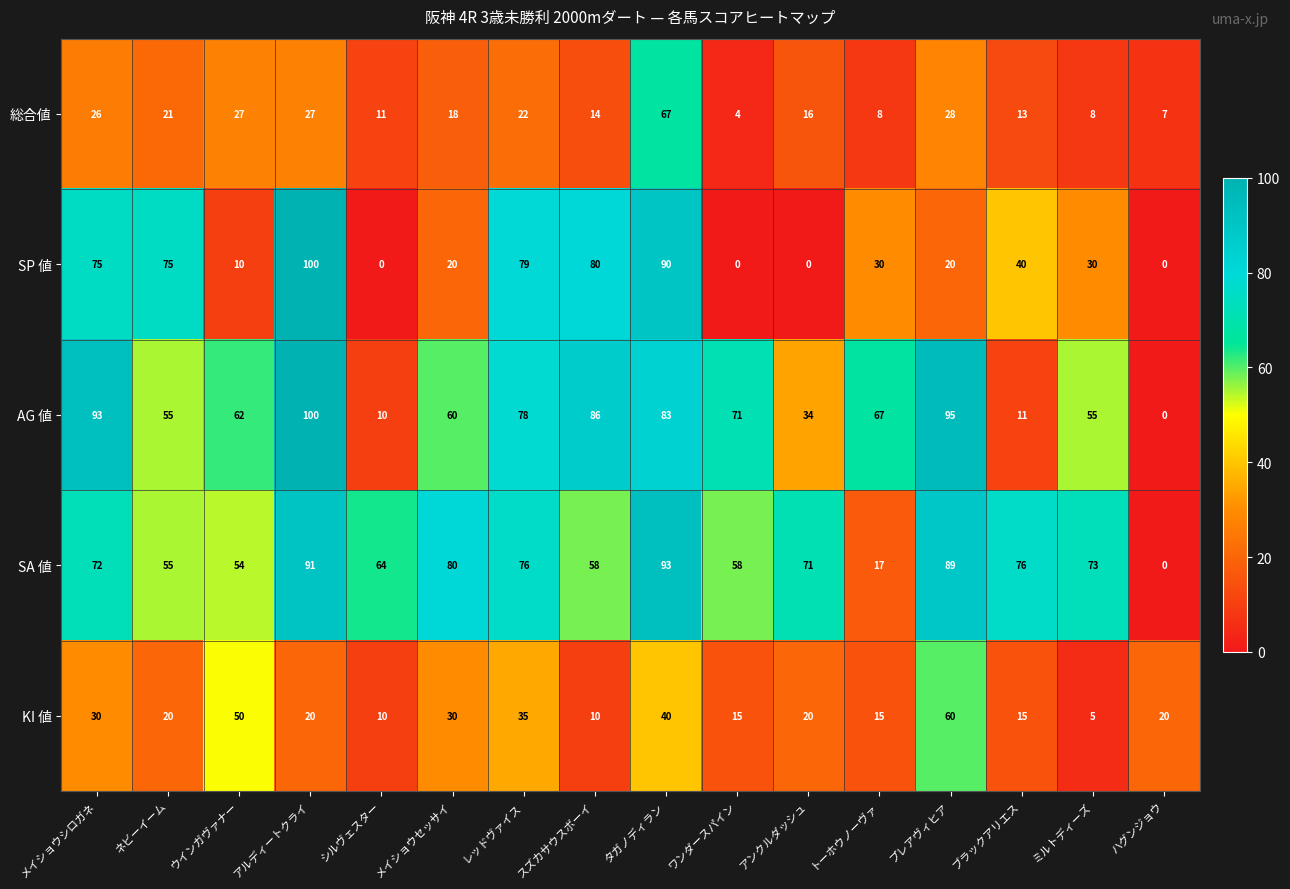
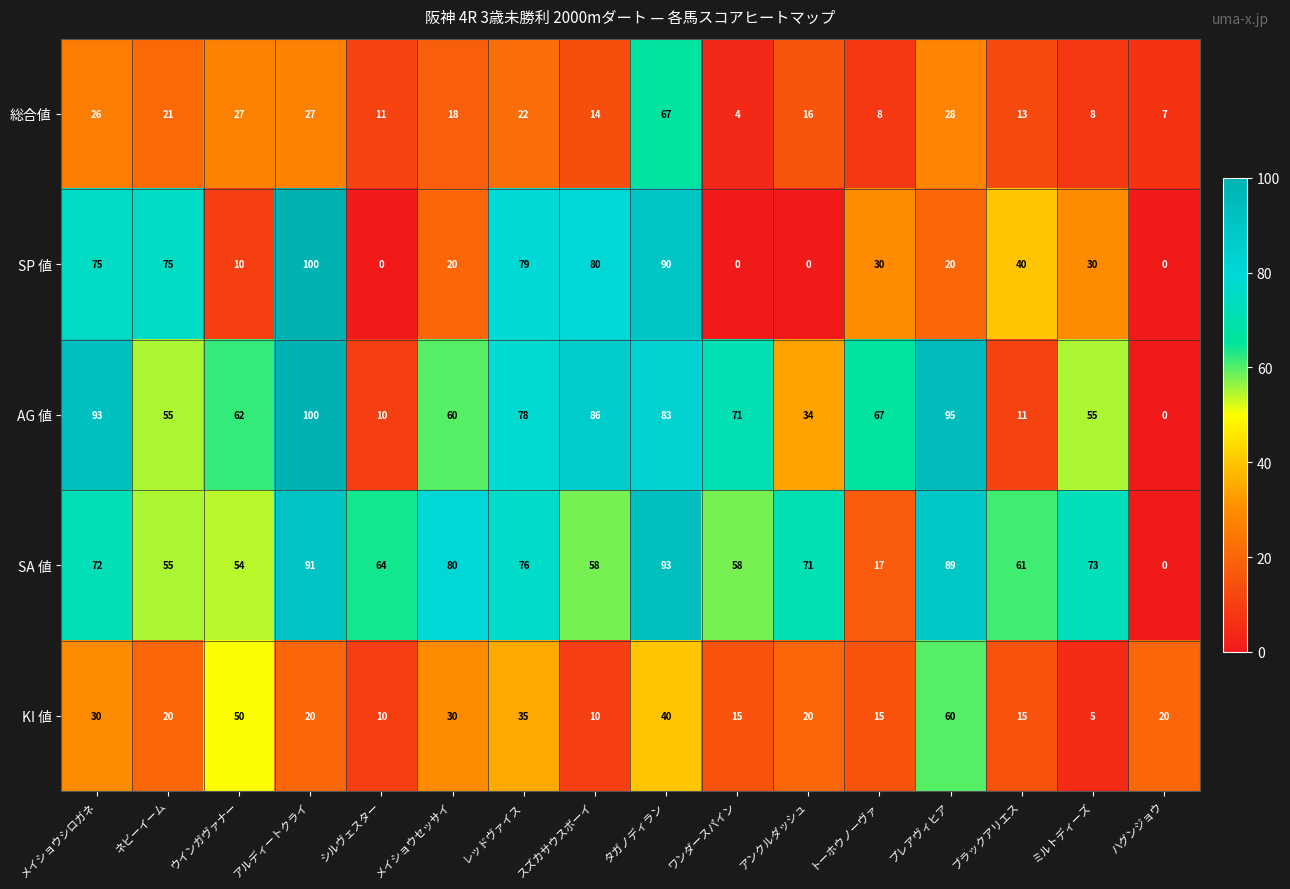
SA 値, ブラックアリエス: 76 -> 61
